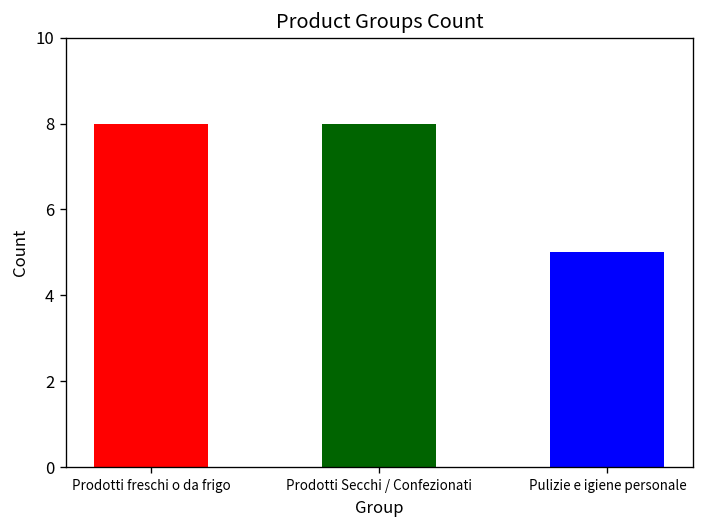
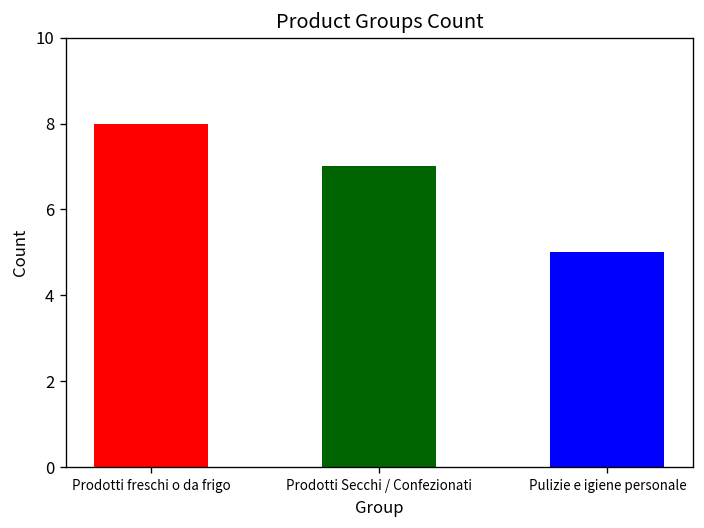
Prodotti Secchi / Confezionati: 8 -> 7
